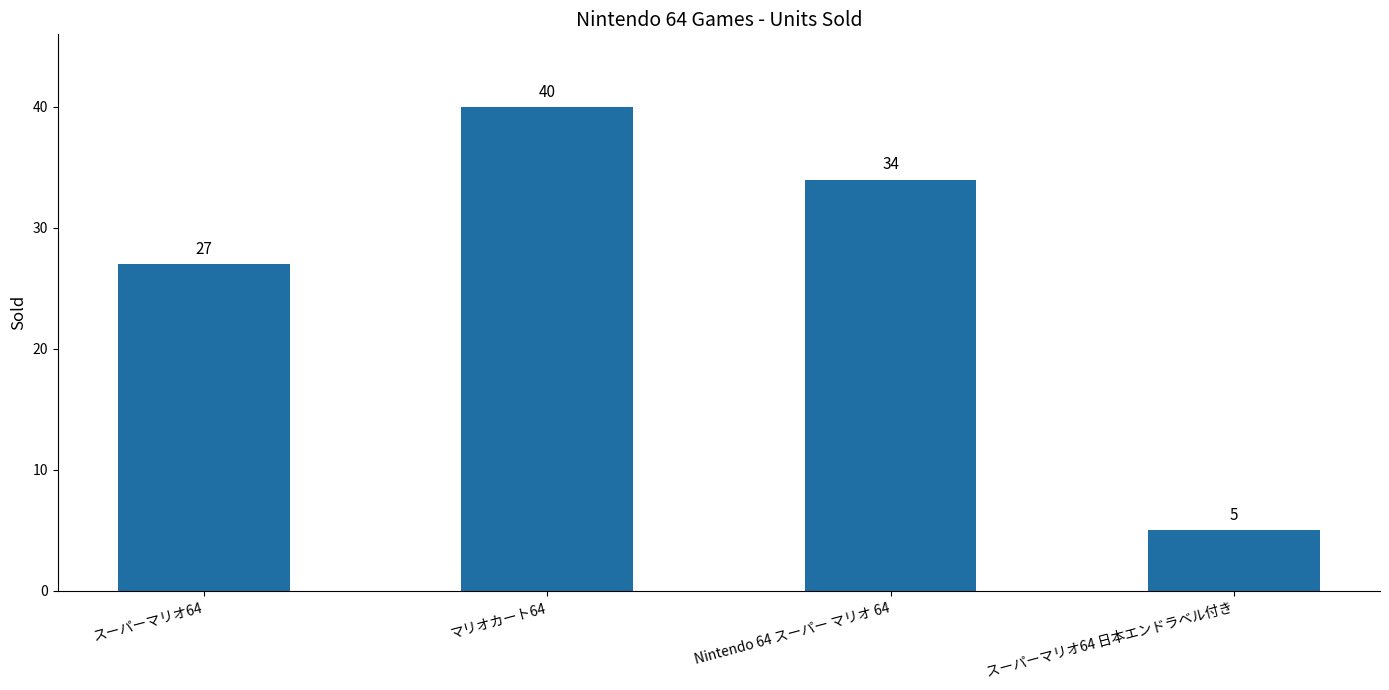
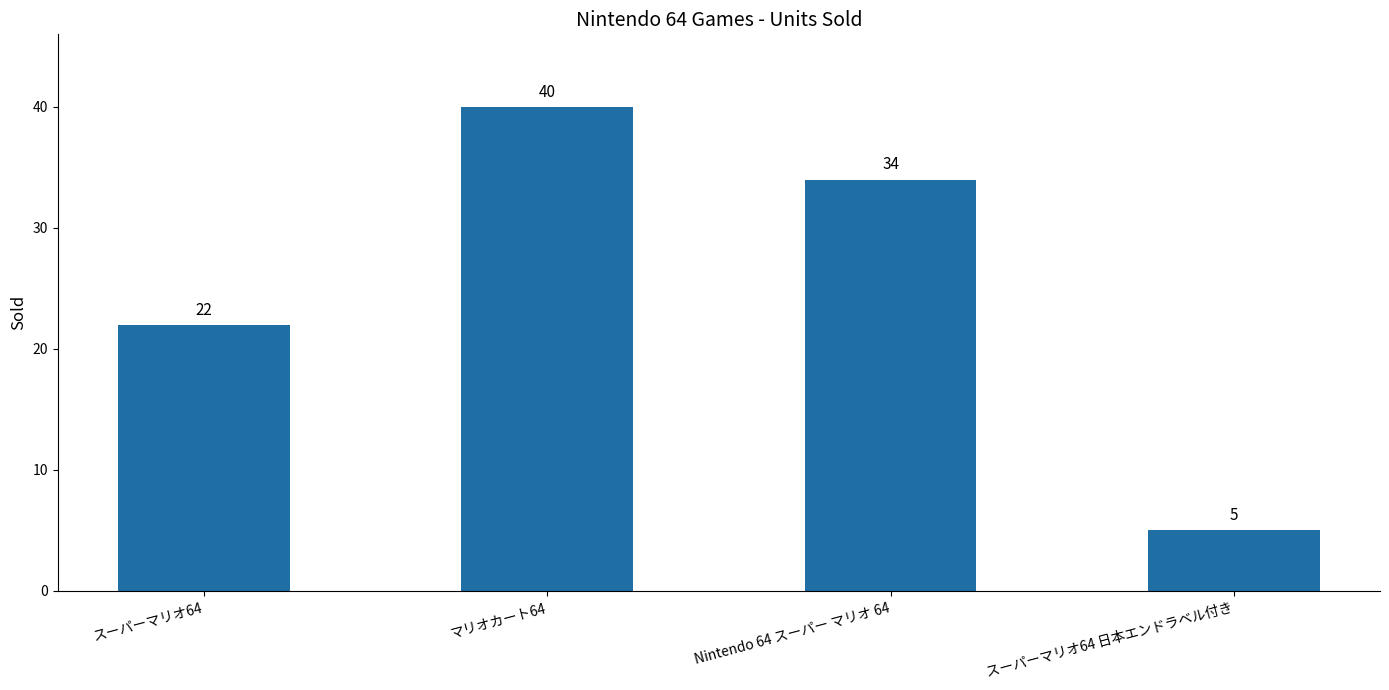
スーパーマリオ64: 27 -> 22
